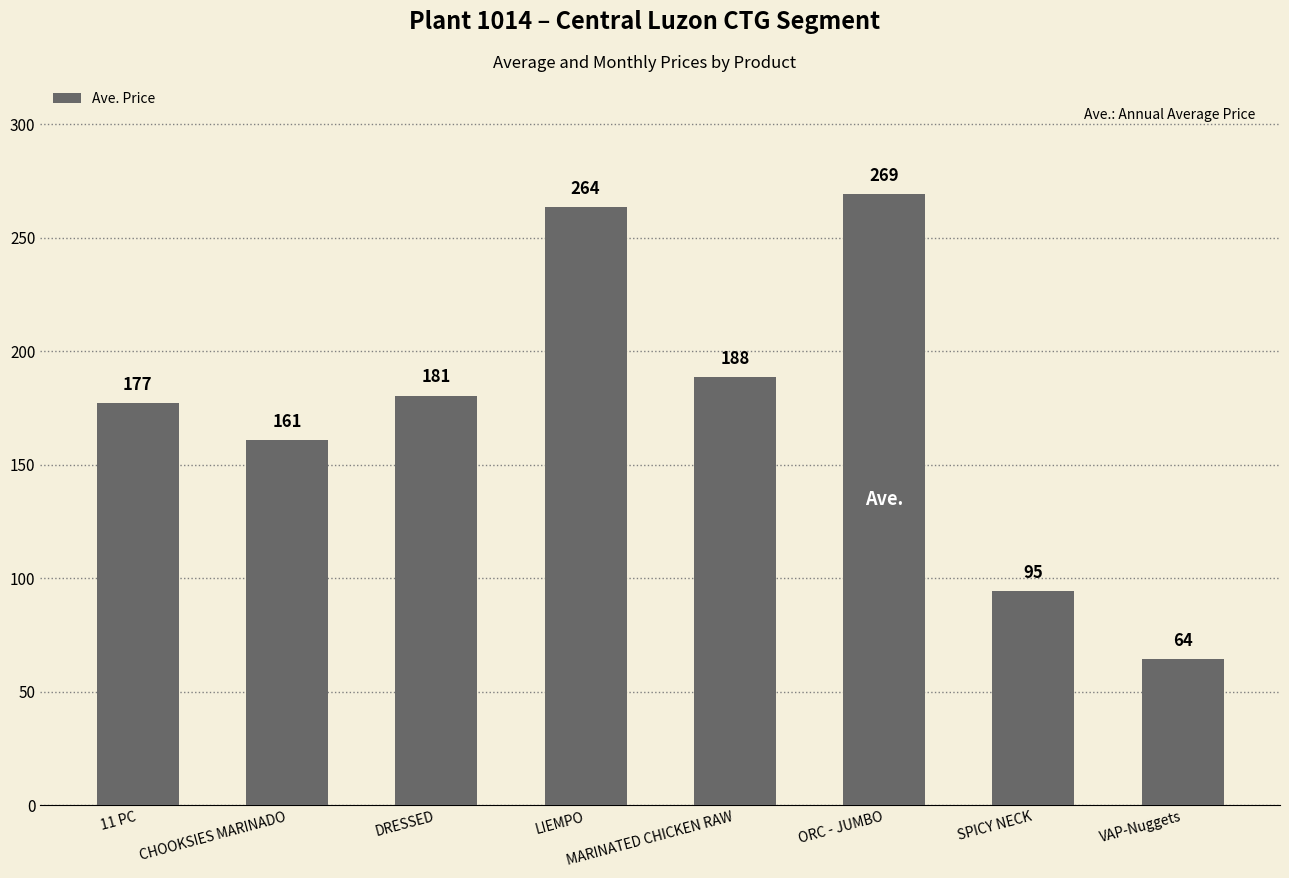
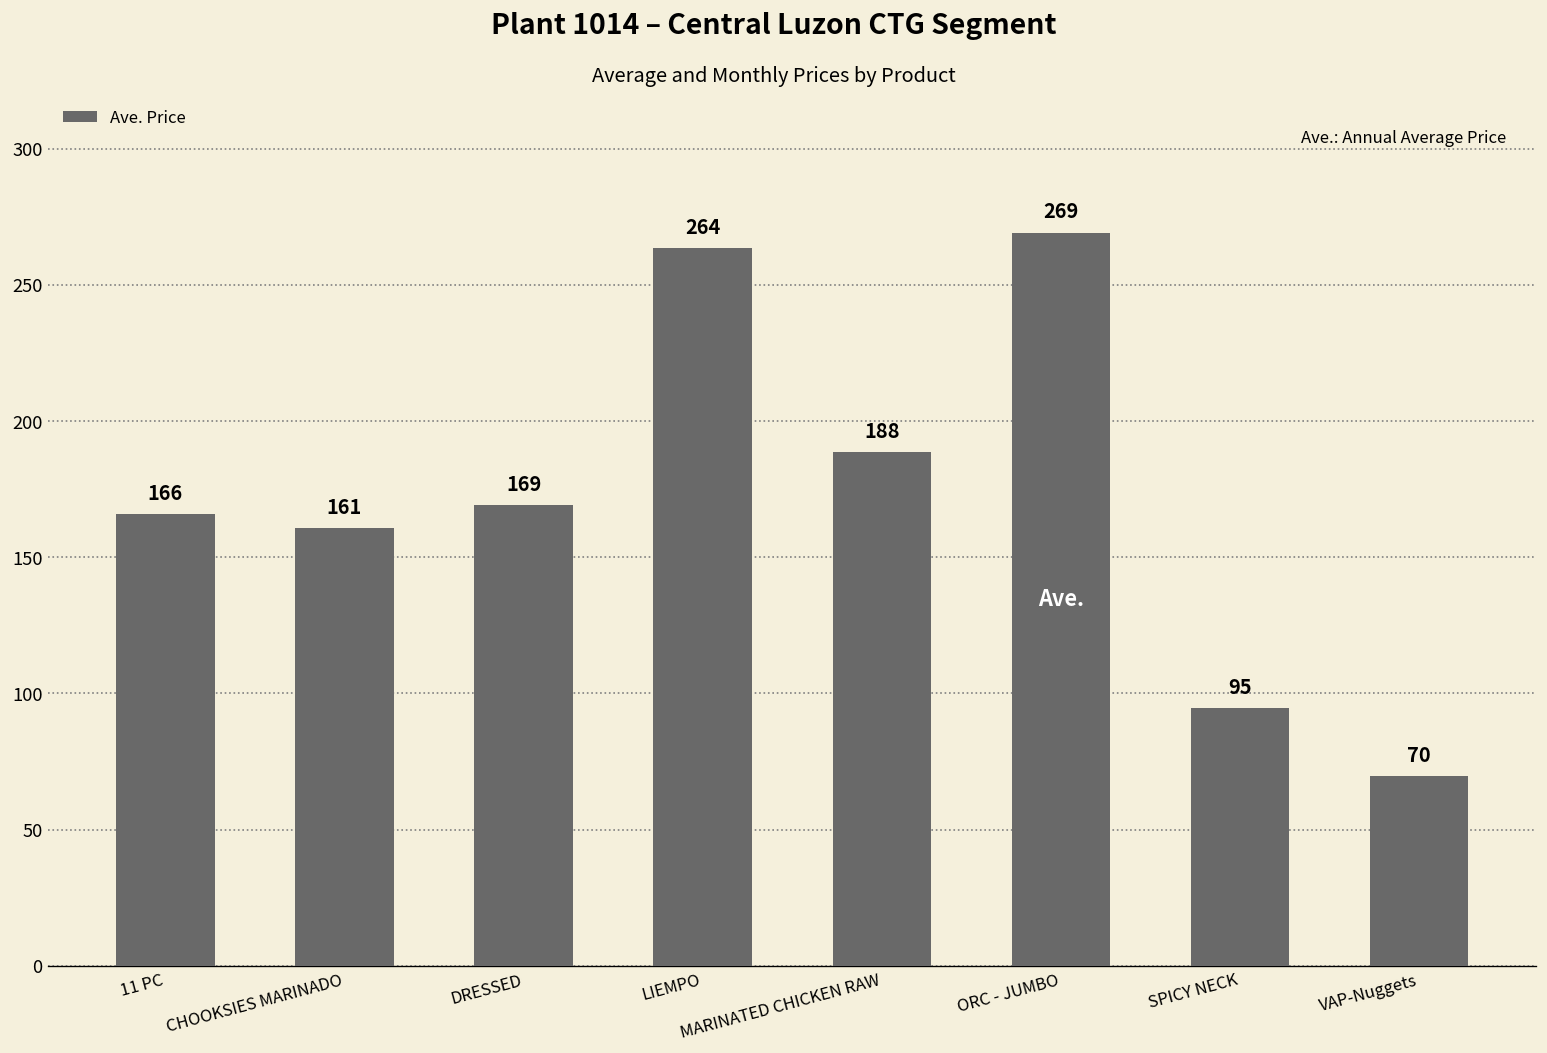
11 PC: 177 -> 166
DRESSED: 181 -> 169
VAP-Nuggets: 64 -> 70
